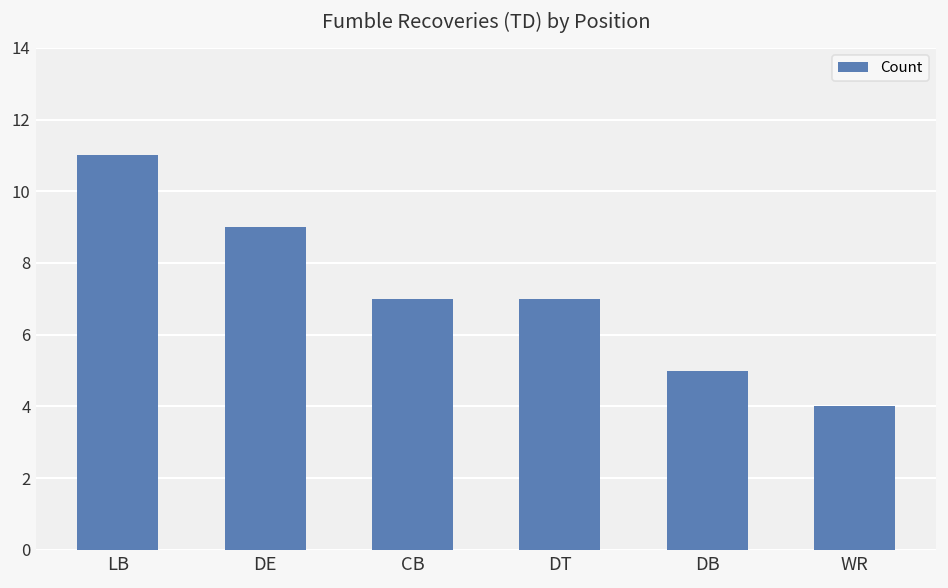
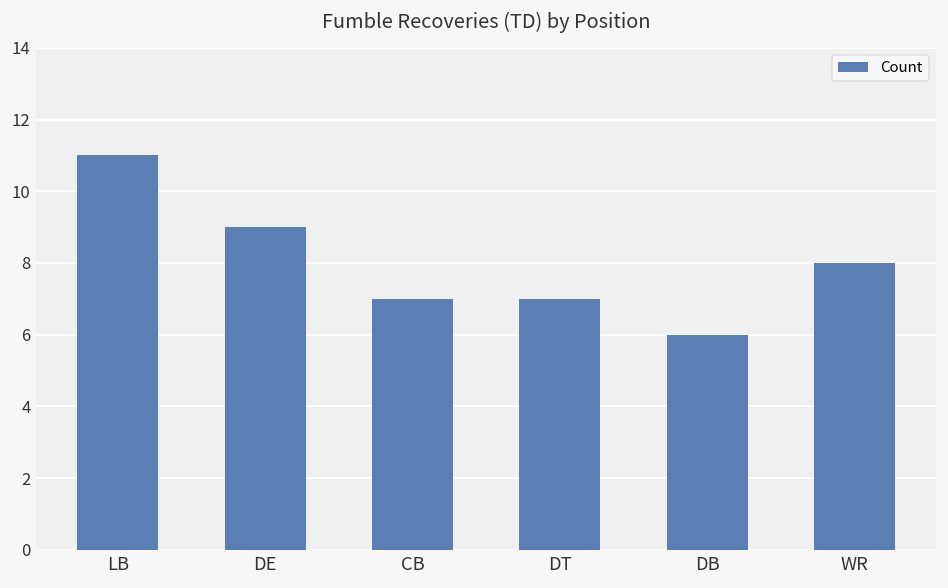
DB: 5 -> 6
WR: 4 -> 8
